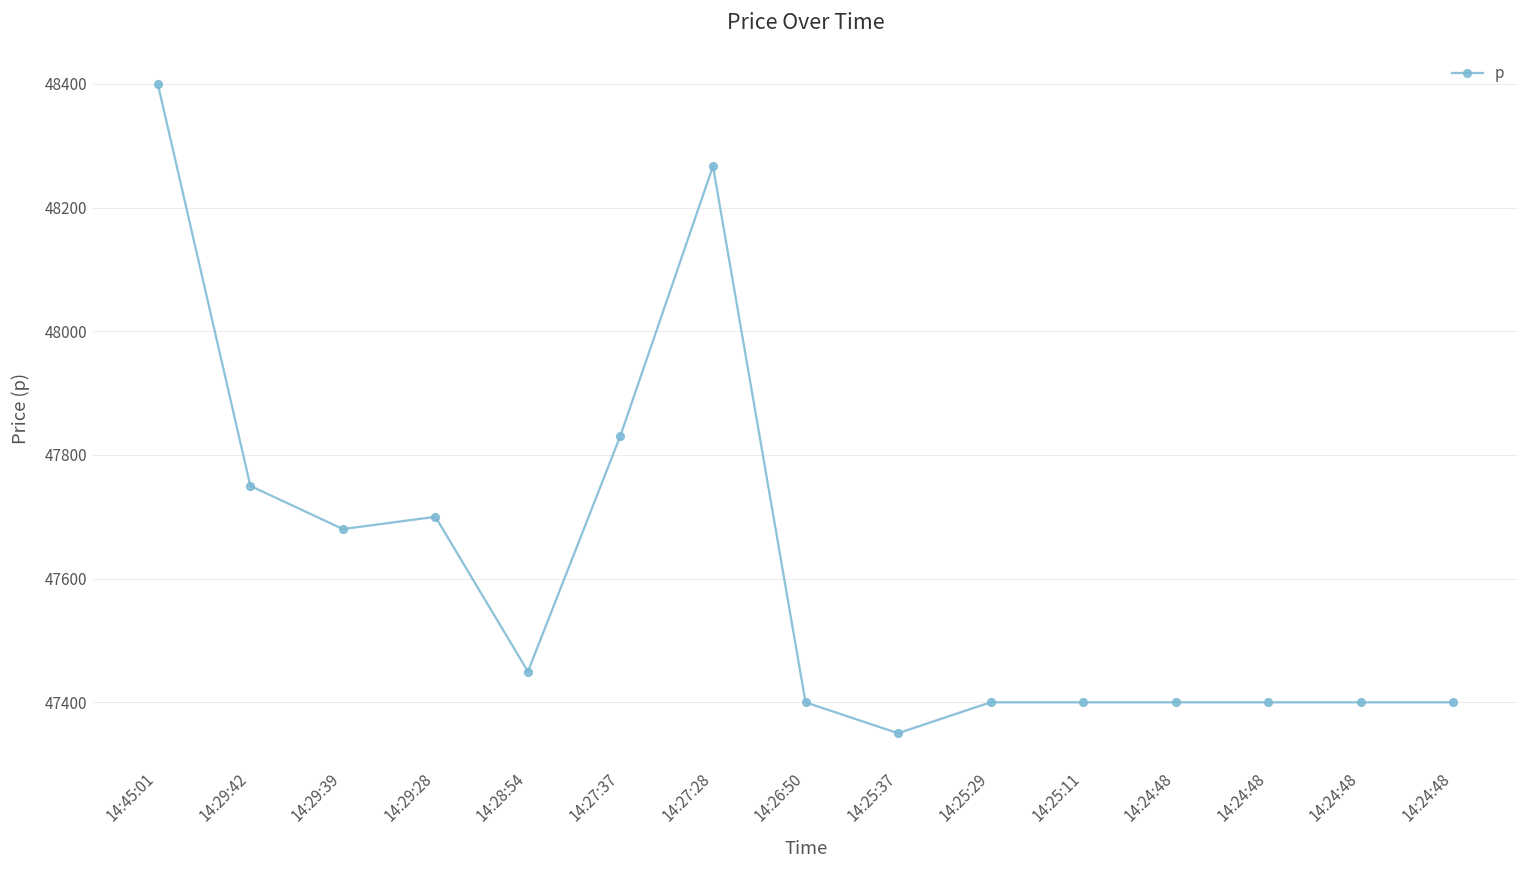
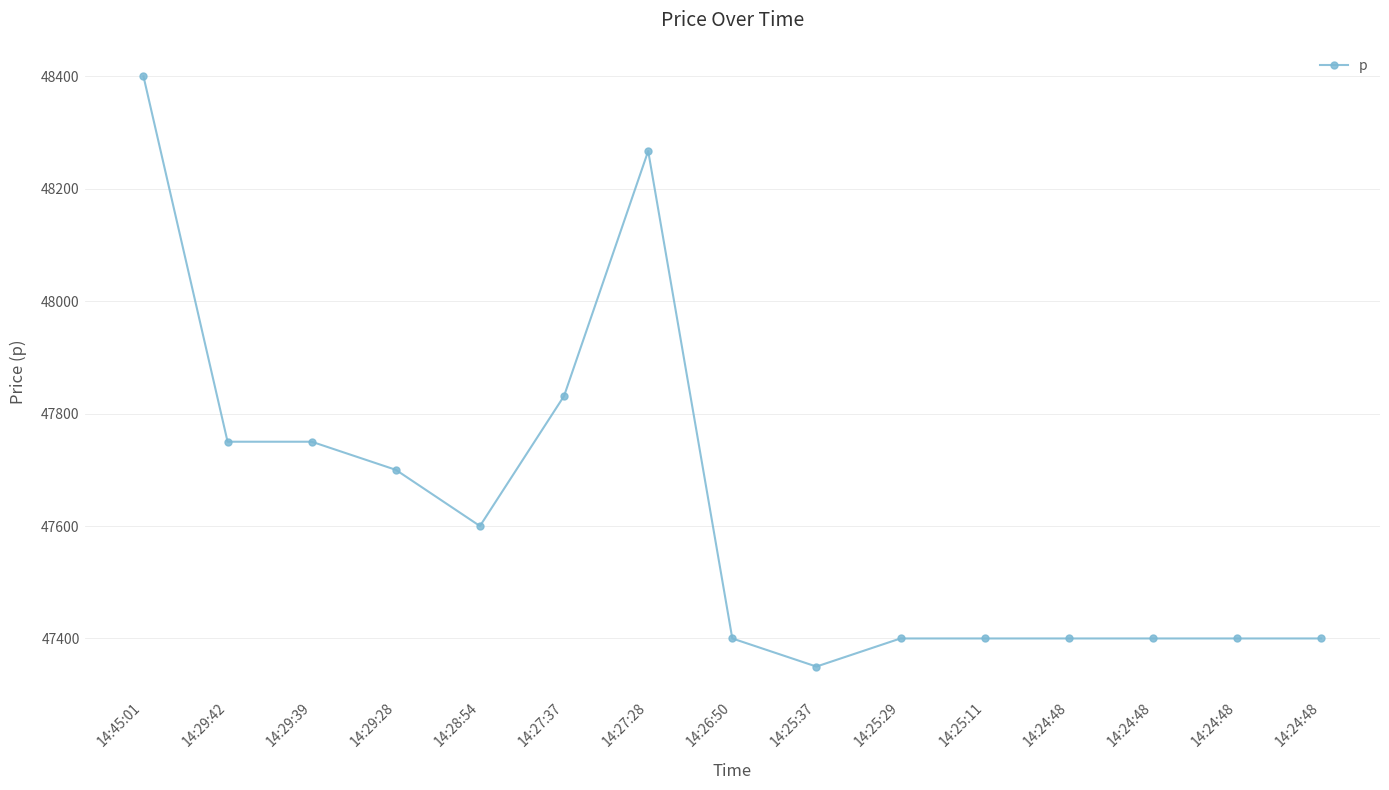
14:29:39: 47680 -> 47750
14:28:54: 47450 -> 47600
